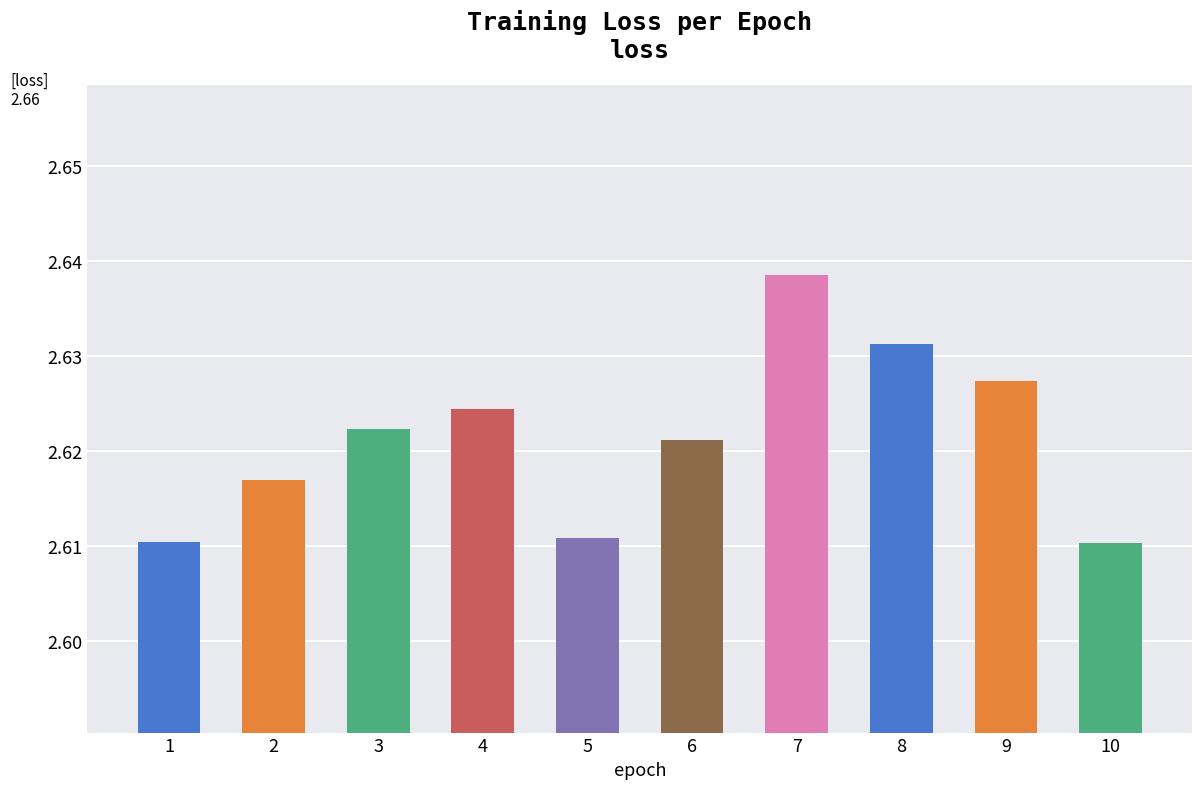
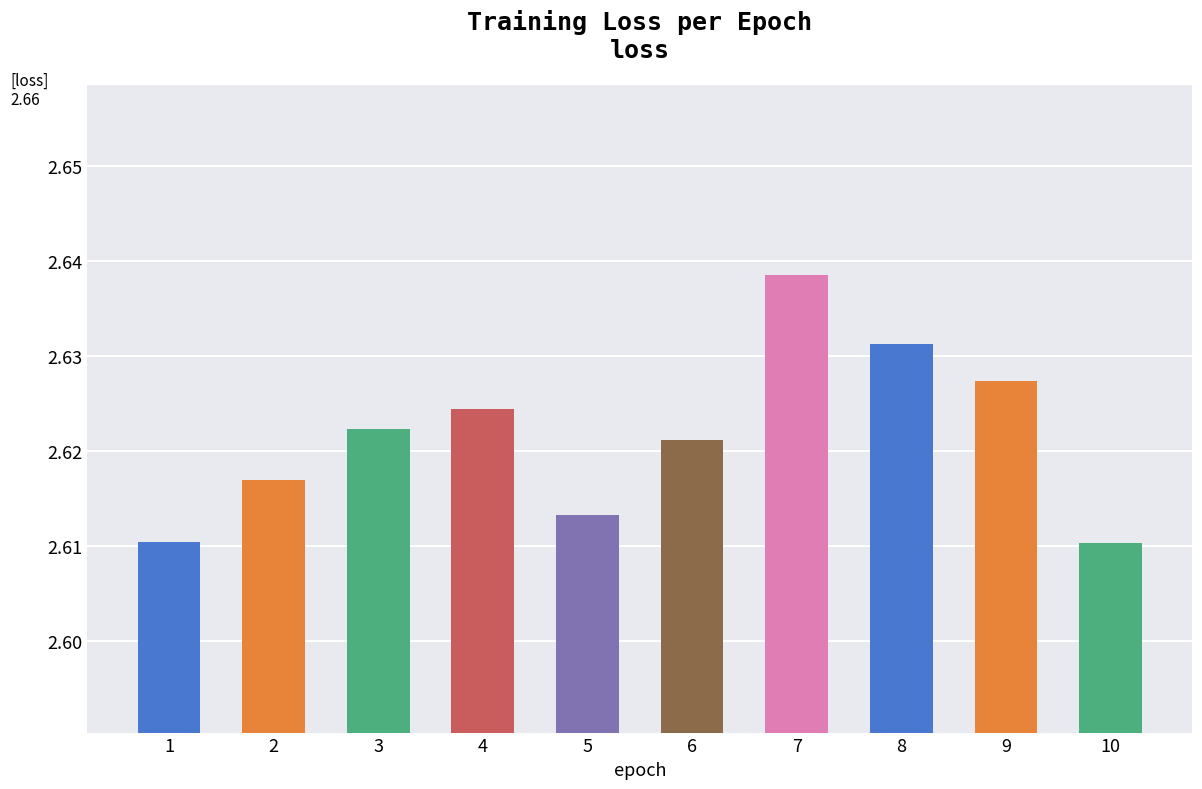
5: 2.611 -> 2.613
